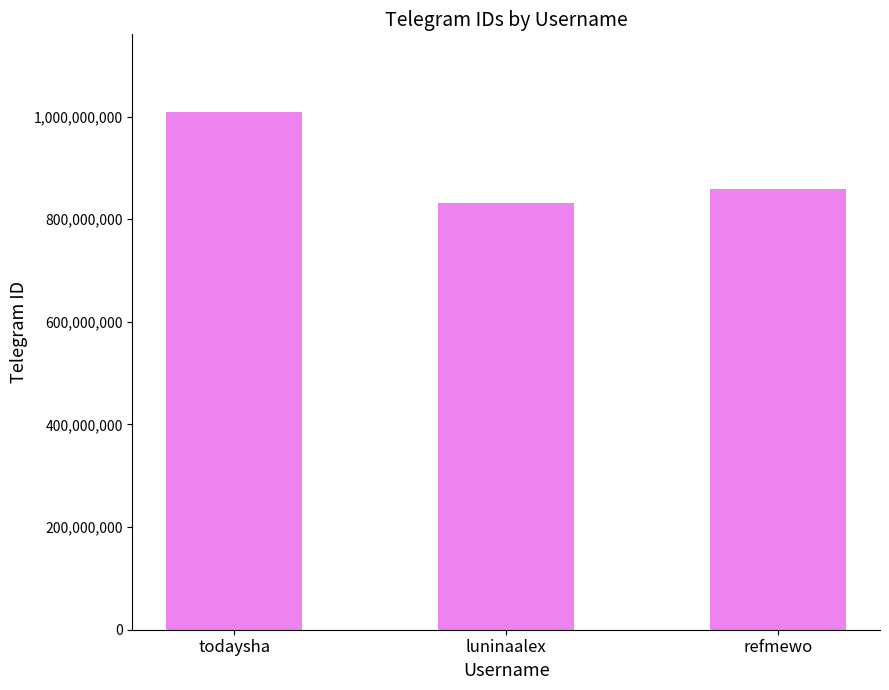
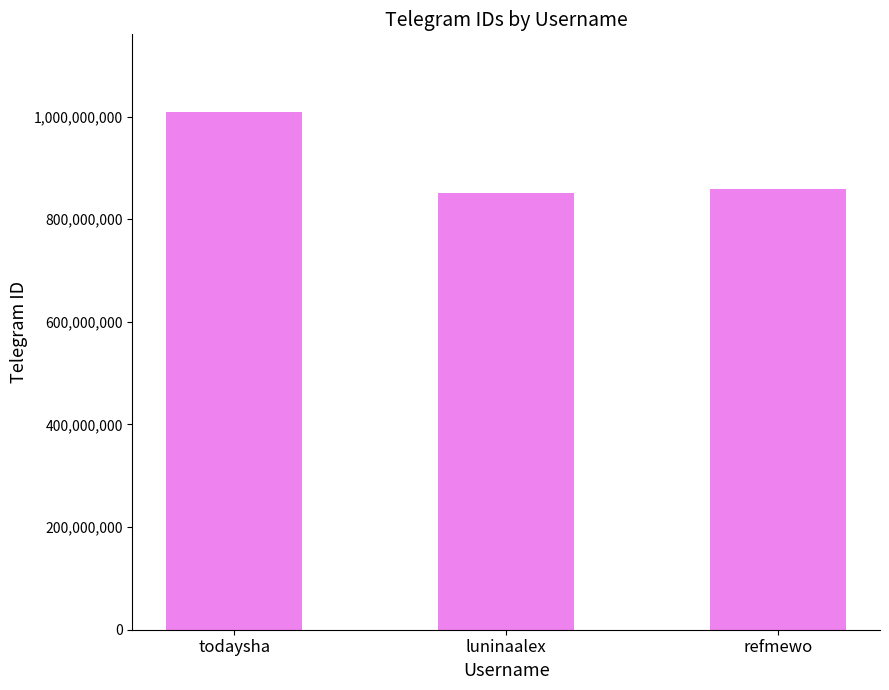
luninaalex: 830,000,000 -> 850,000,000
